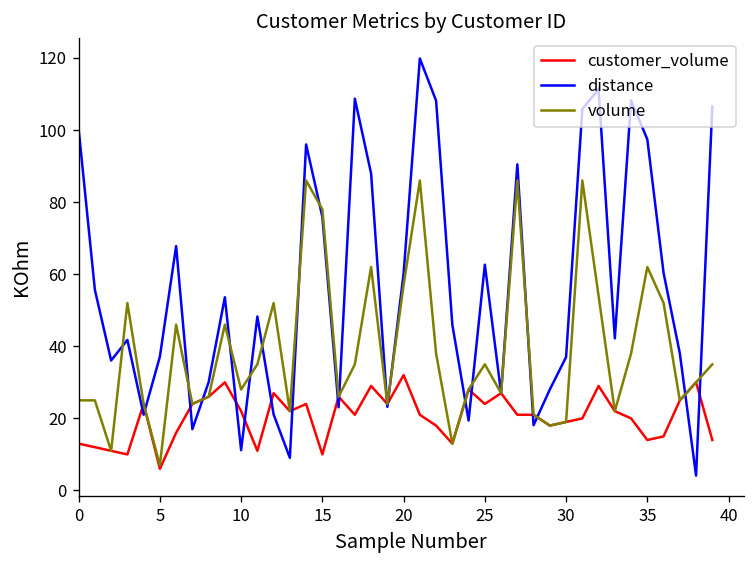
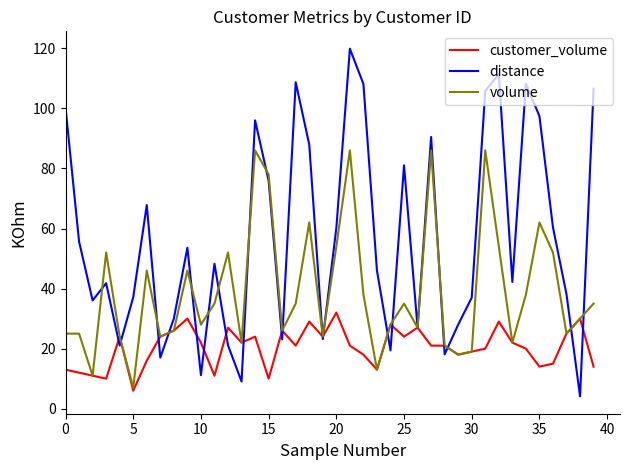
volume, 20: 57 -> 54
distance, 25: 63 -> 81
